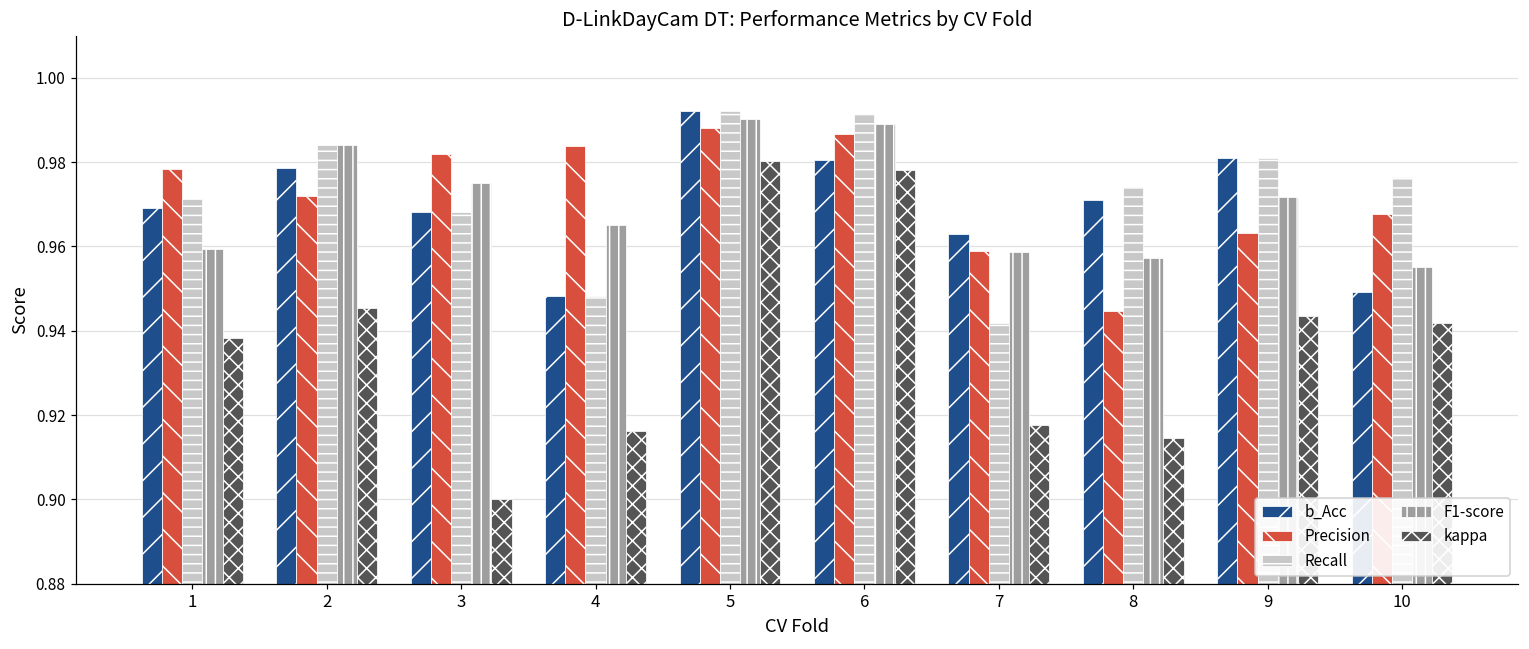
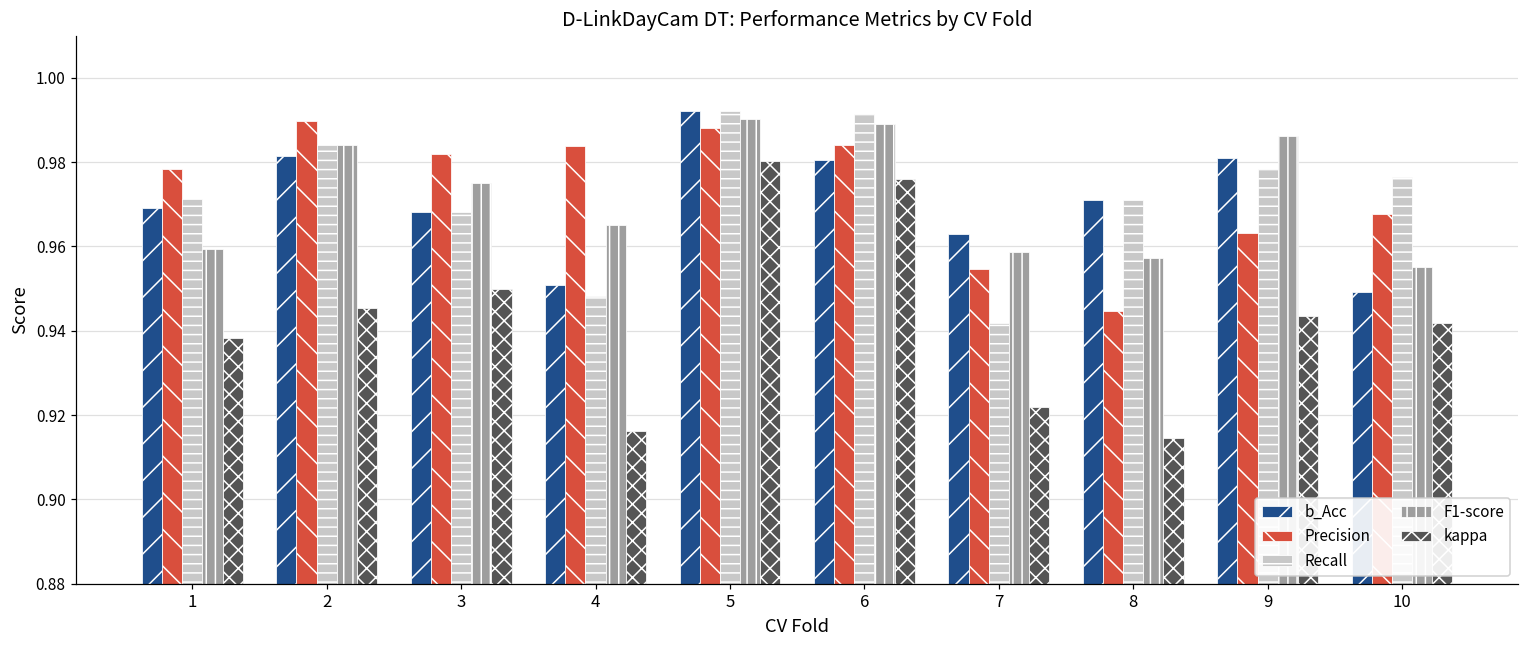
b_Acc, 2: 0.979 -> 0.981
Precision, 2: 0.972 -> 0.990
kappa, 3: 0.900 -> 0.950
b_Acc, 4: 0.948 -> 0.951
Precision, 6: 0.987 -> 0.984
kappa, 6: 0.978 -> 0.976
Precision, 7: 0.959 -> 0.955
kappa, 7: 0.918 -> 0.922
Recall, 8: 0.974 -> 0.971
Recall, 9: 0.981 -> 0.978
F1-score, 9: 0.972 -> 0.986
